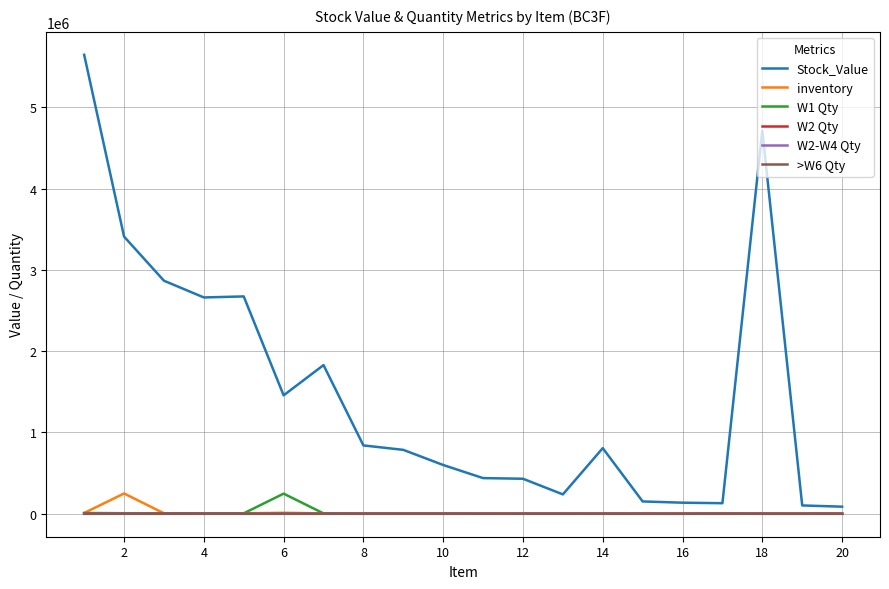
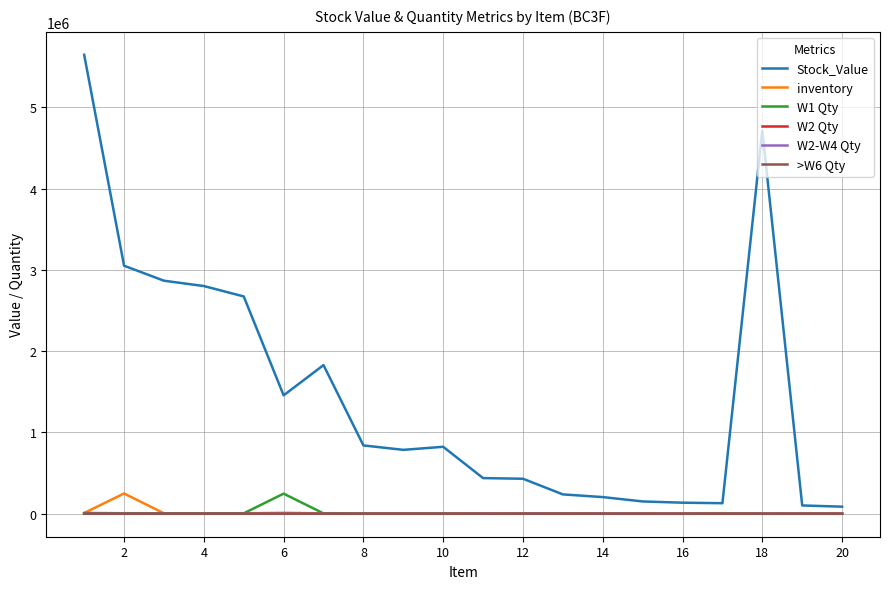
Stock_Value, 2: 3400000 -> 3100000
Stock_Value, 4: 2700000 -> 2800000
Stock_Value, 10: 600000 -> 800000
Stock_Value, 14: 800000 -> 200000
